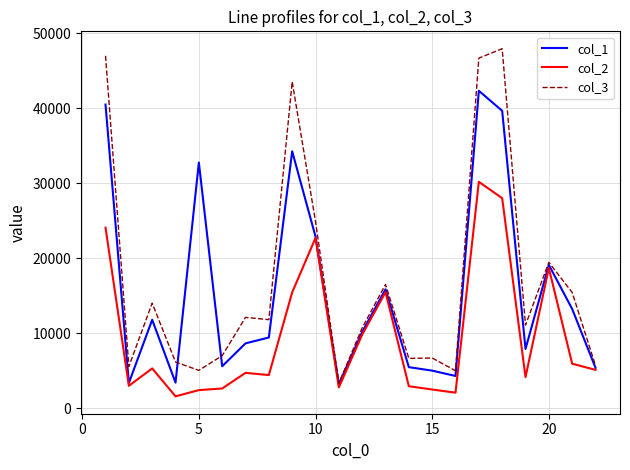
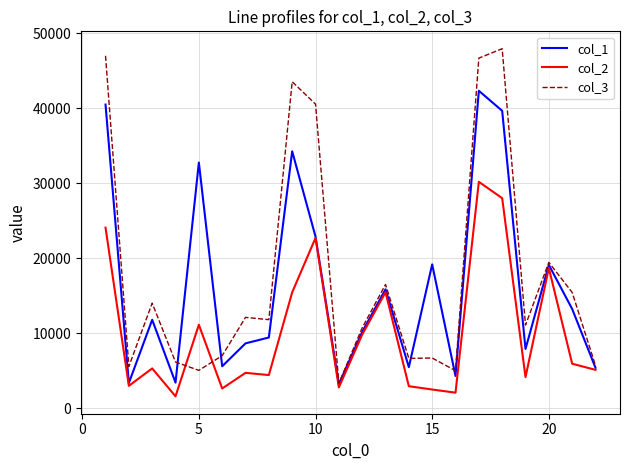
col_2, 5: 2000 -> 11000
col_3, 10: 25000 -> 41000
col_1, 15: 5000 -> 19000
